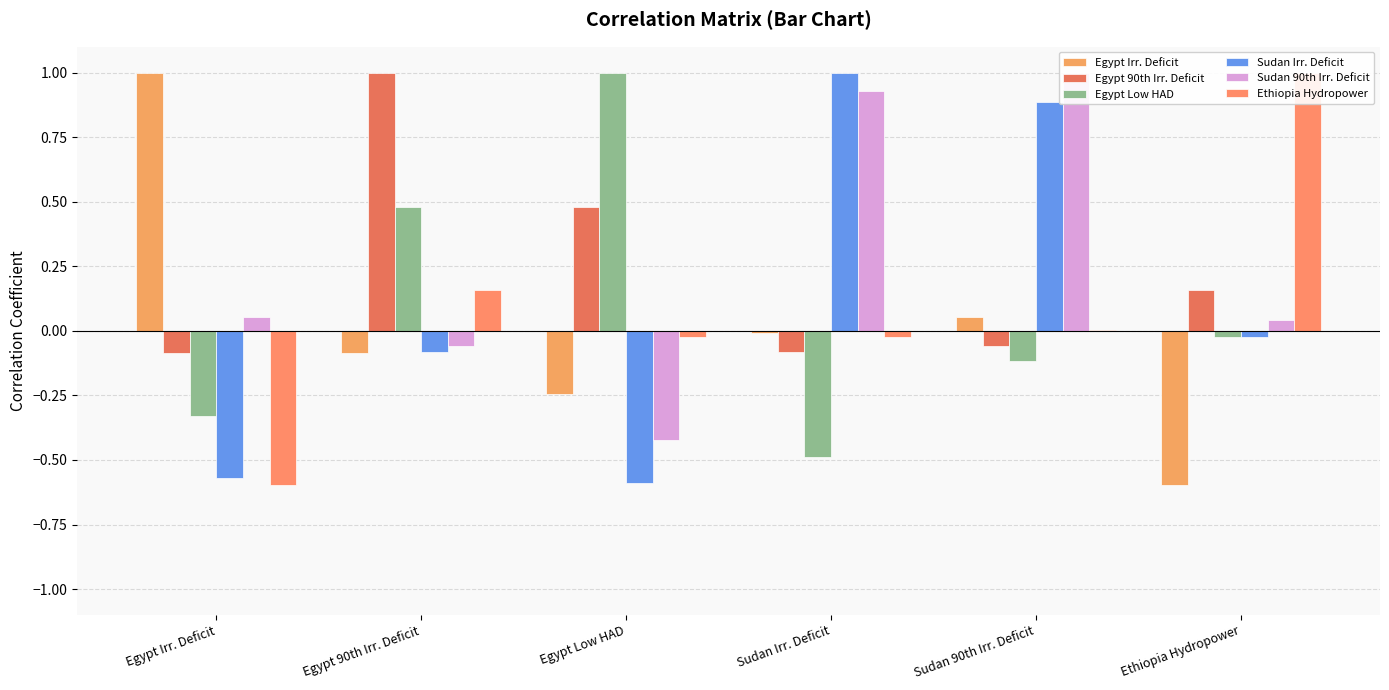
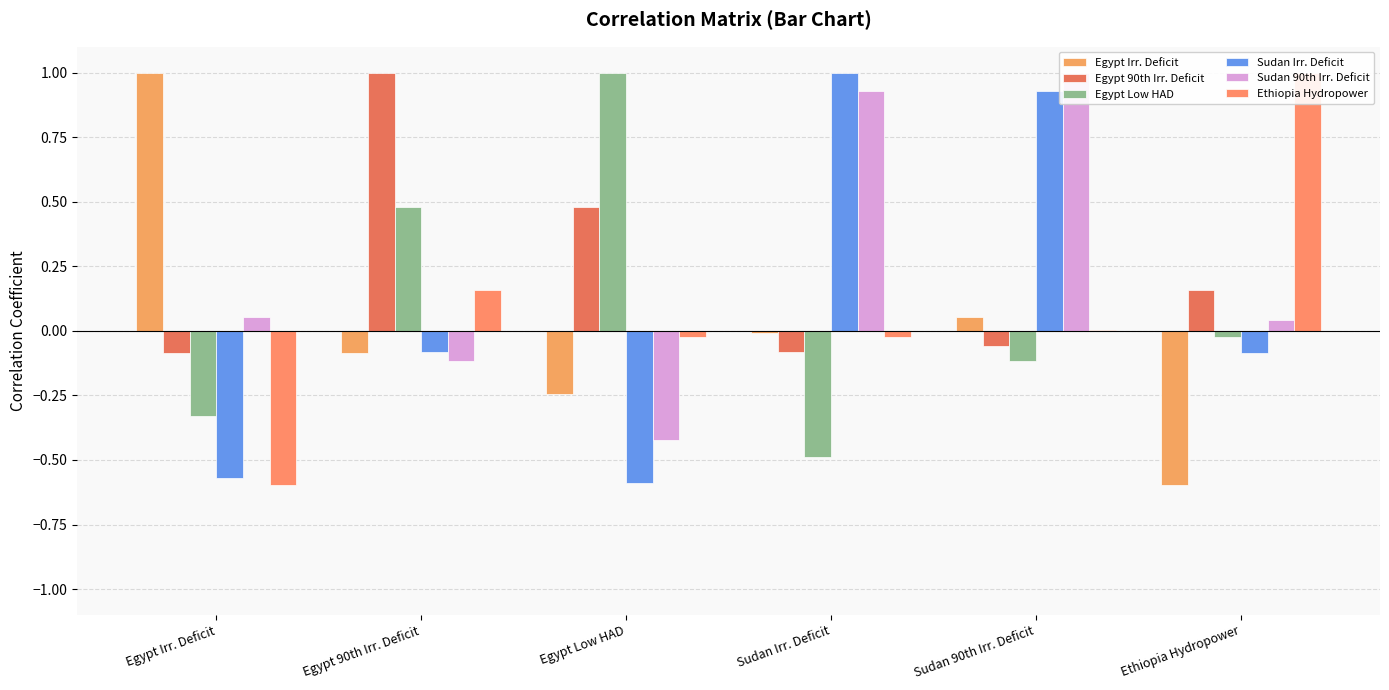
Sudan 90th Irr. Deficit, Egypt 90th Irr. Deficit: -0.06 -> -0.12
Sudan Irr. Deficit, Sudan 90th Irr. Deficit: 0.89 -> 0.93
Sudan Irr. Deficit, Ethiopia Hydropower: -0.02 -> -0.09
